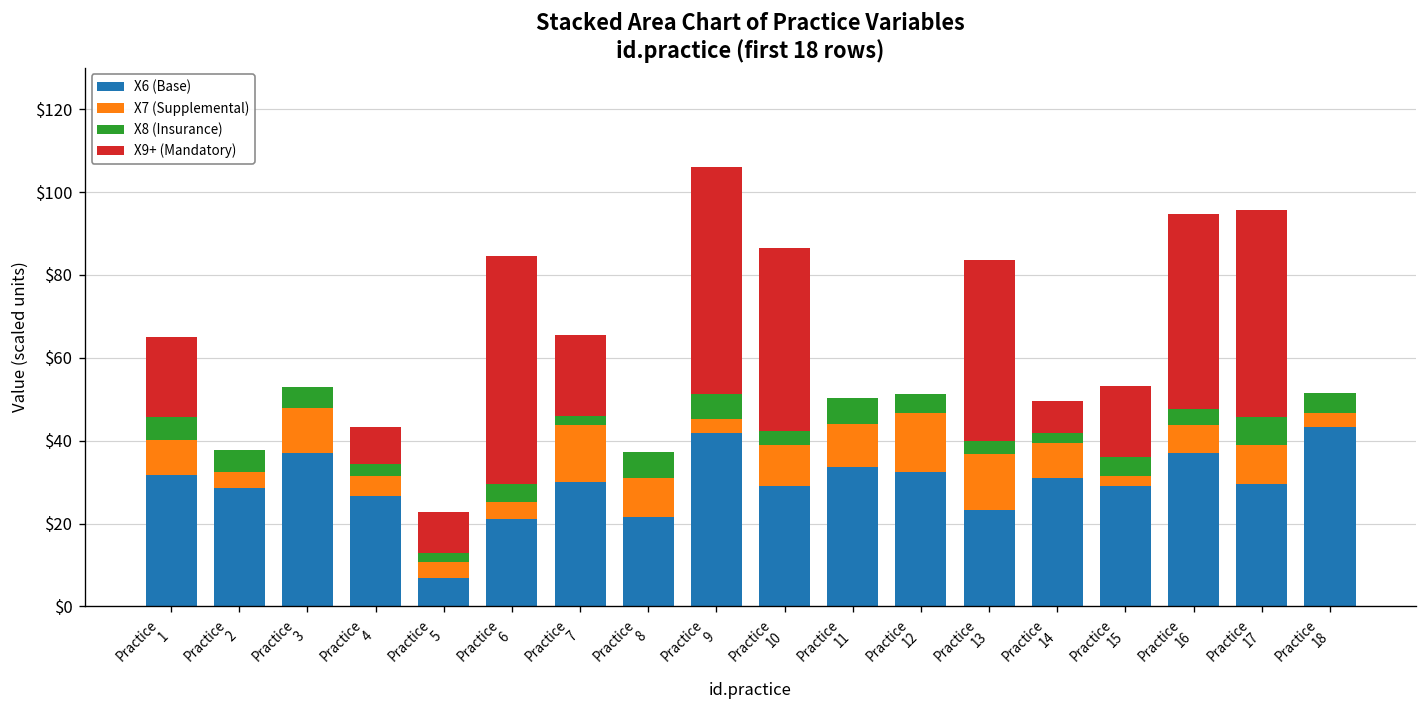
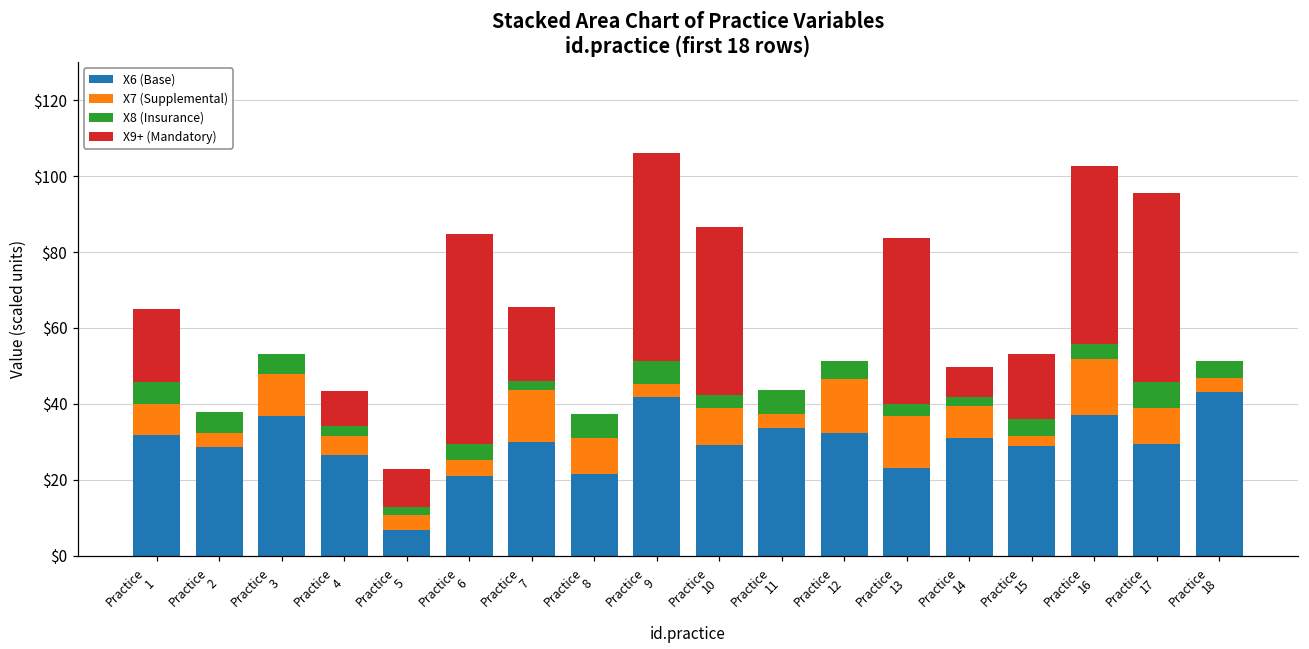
X7 (Supplemental), Practice 11: $10 -> $4
X7 (Supplemental), Practice 16: $7 -> $15
